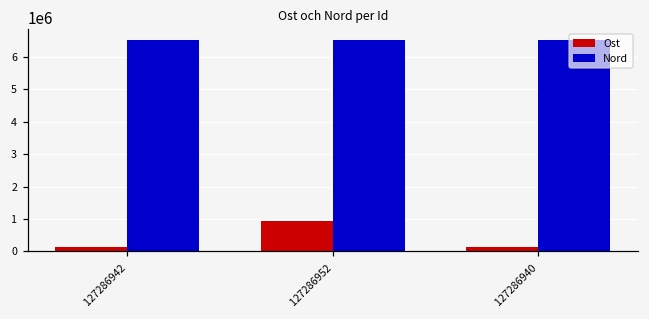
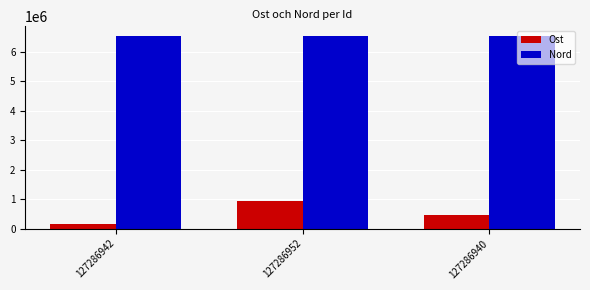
Ost, 127286940: 100000 -> 500000
